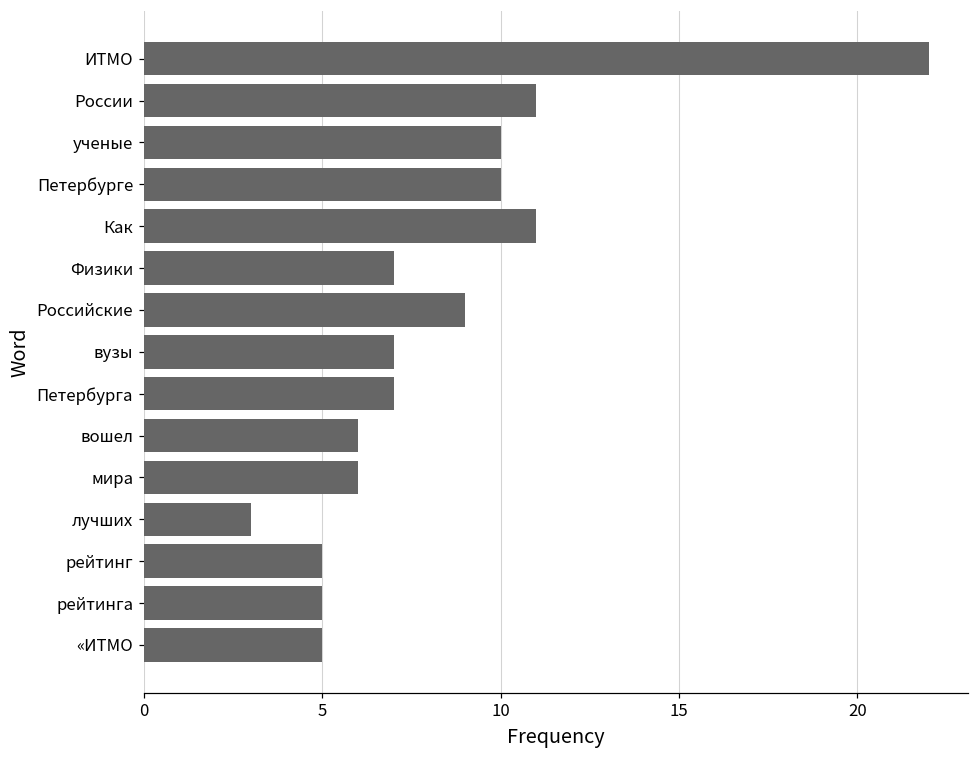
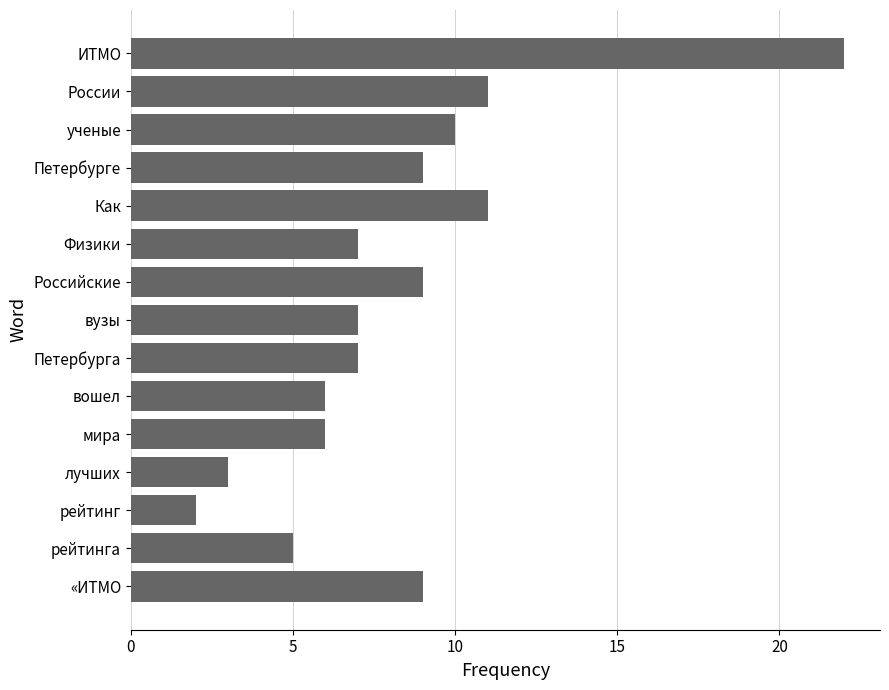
Петербурге: 10 -> 9
рейтинг: 5 -> 2
«ИТМО: 5 -> 9
